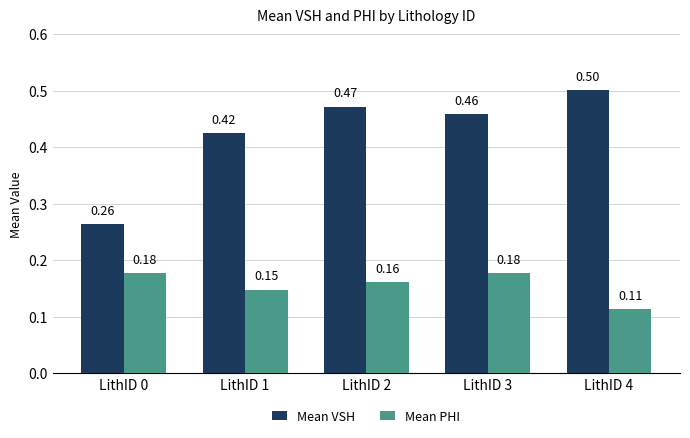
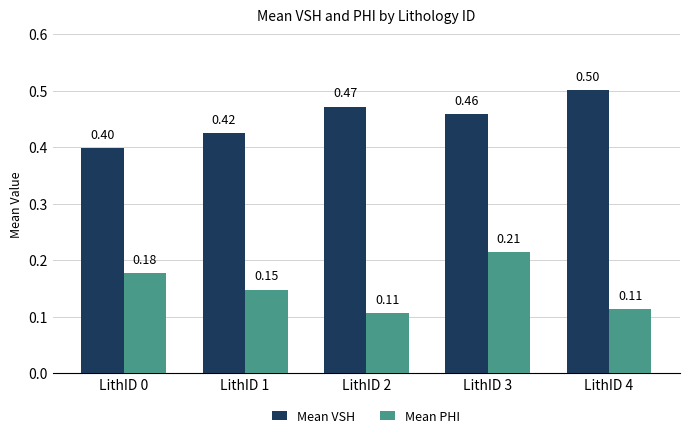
Mean VSH, LithID 0: 0.26 -> 0.40
Mean PHI, LithID 2: 0.16 -> 0.11
Mean PHI, LithID 3: 0.18 -> 0.21
